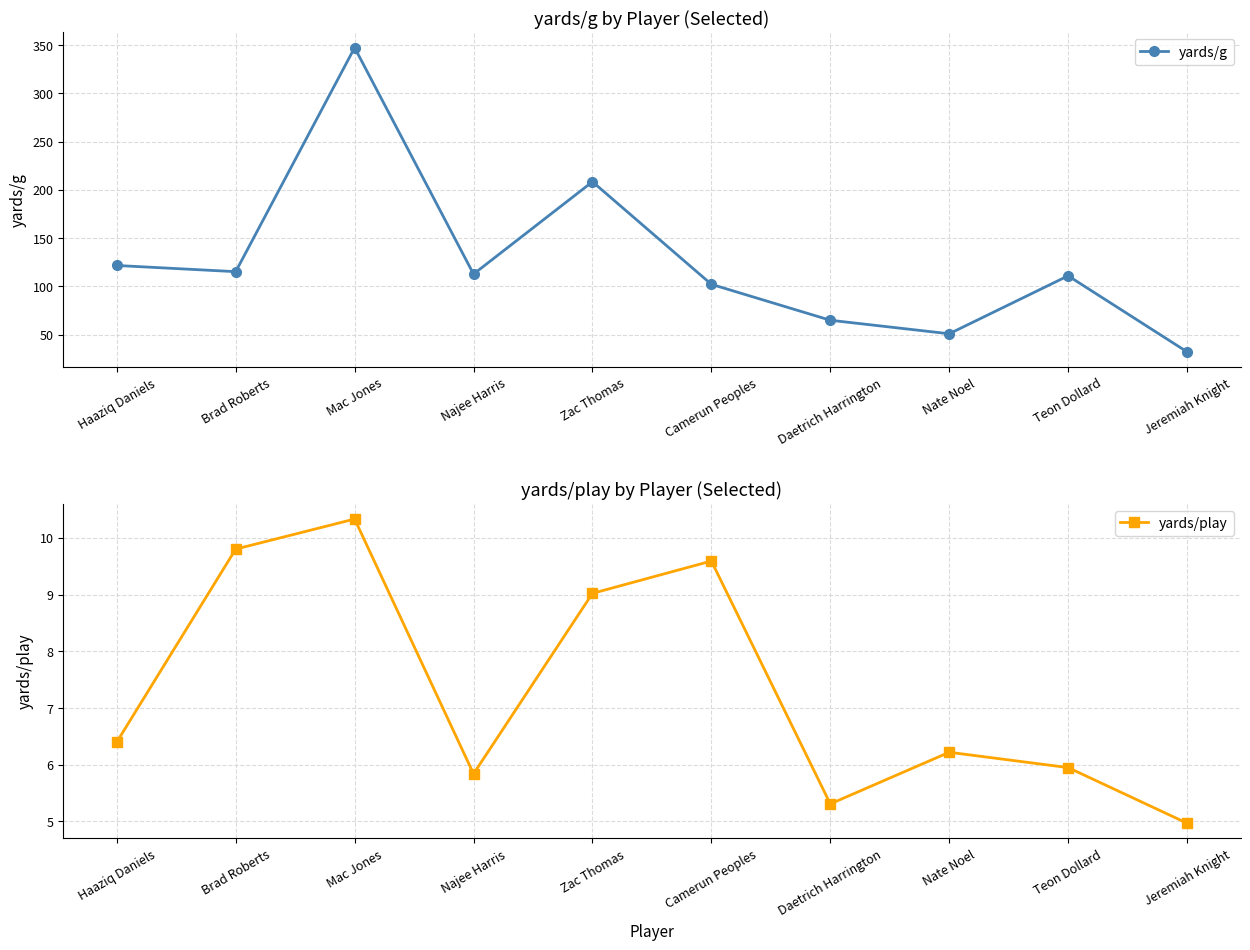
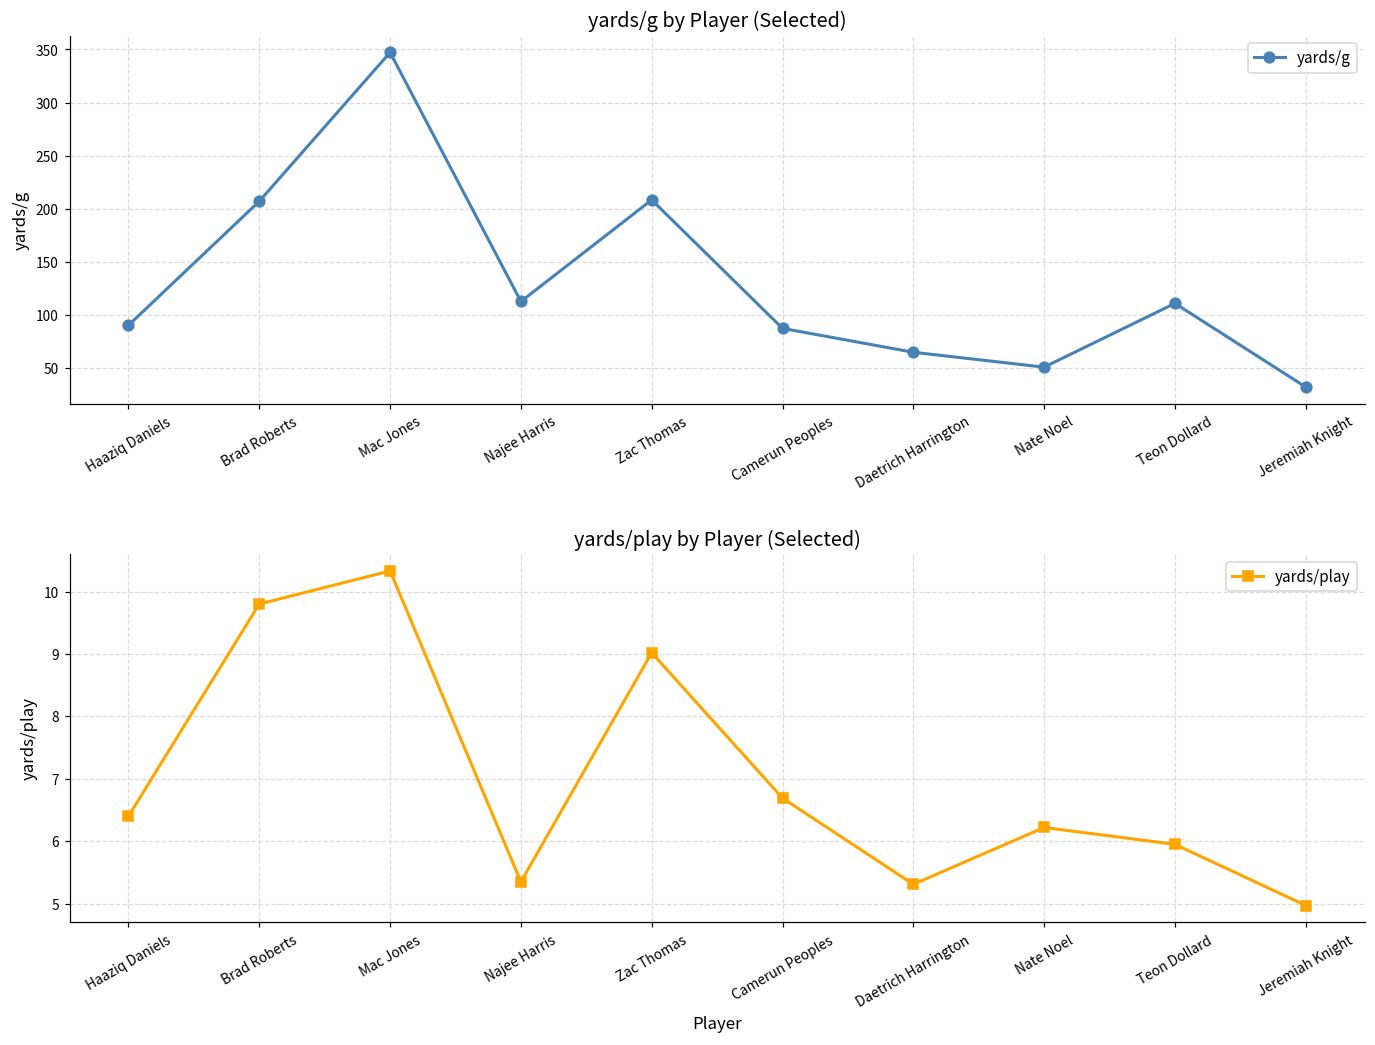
yards/g by Player (Selected), Haaziq Daniels: 120 -> 90
yards/g by Player (Selected), Brad Roberts: 120 -> 210
yards/g by Player (Selected), Camerun Peoples: 100 -> 90
yards/play by Player (Selected), Najee Harris: 5.8 -> 5.4
yards/play by Player (Selected), Camerun Peoples: 9.6 -> 6.7
